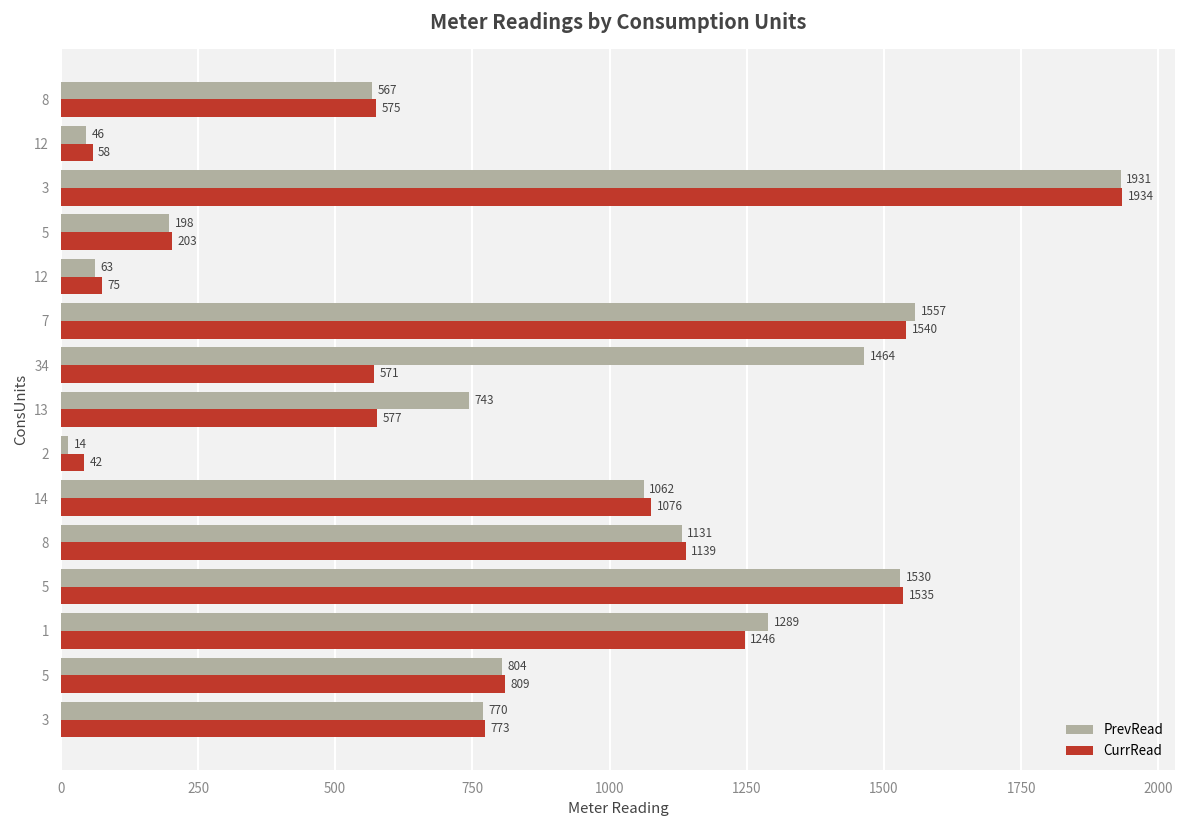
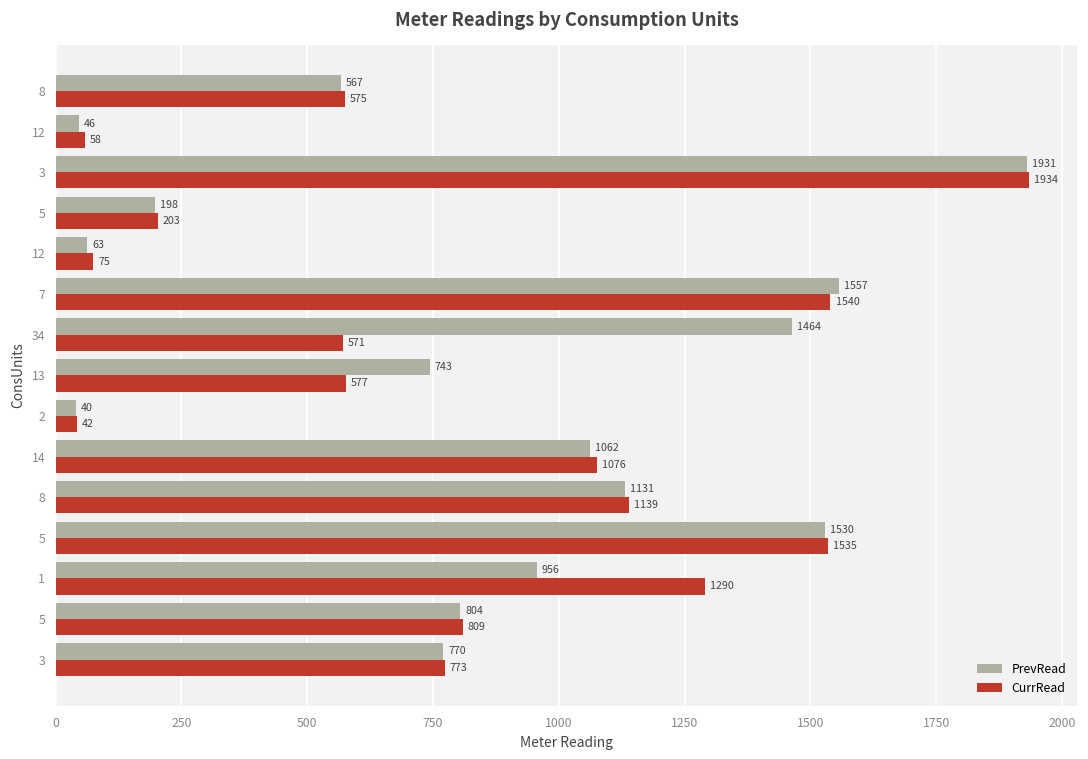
PrevRead, 2: 14 -> 40
PrevRead, 1: 1289 -> 956
CurrRead, 1: 1246 -> 1290
